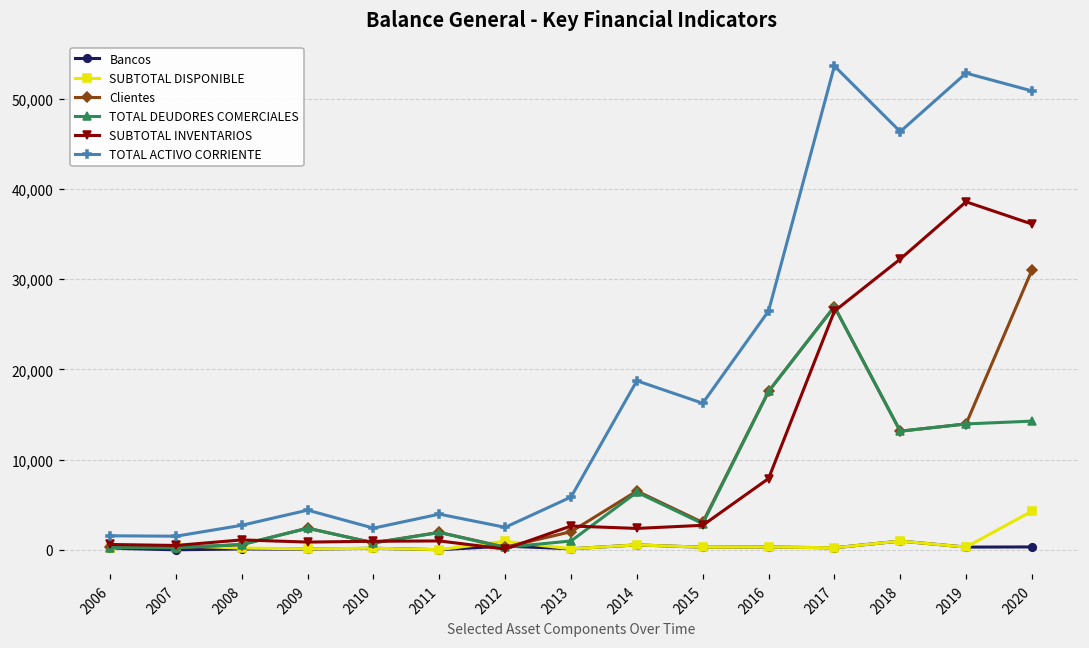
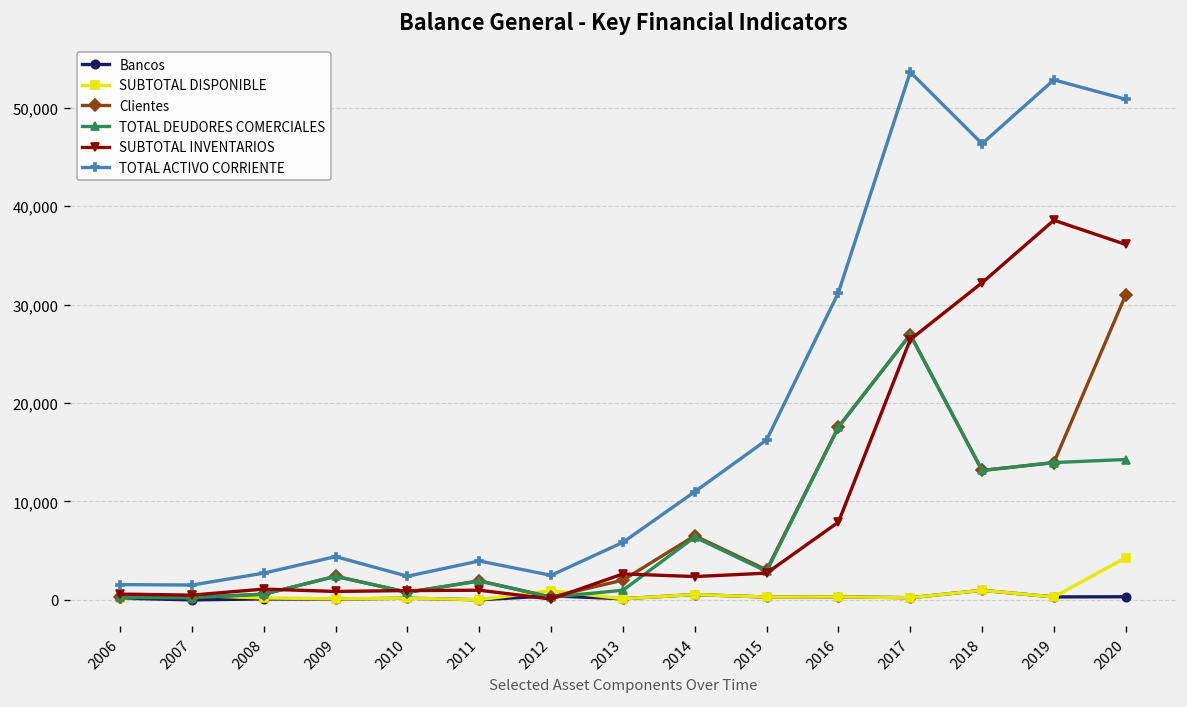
TOTAL ACTIVO CORRIENTE, 2014: 19,000 -> 11,000
TOTAL ACTIVO CORRIENTE, 2016: 26,000 -> 31,000
